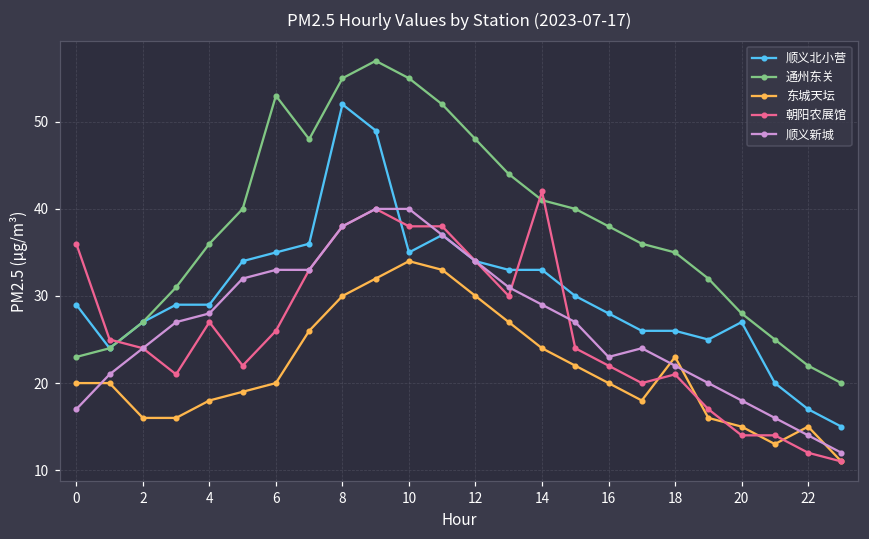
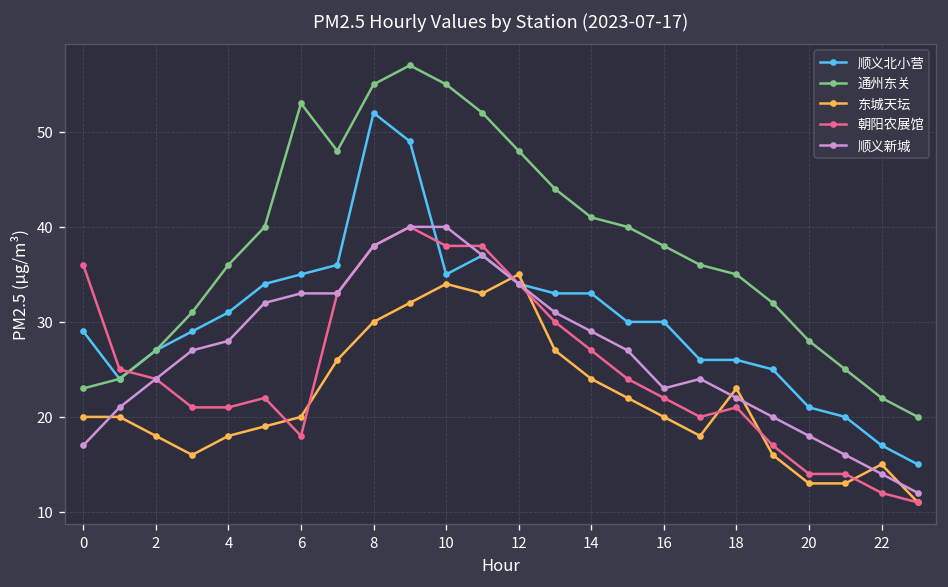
东城天坛, 2: 16 -> 18
顺义北小营, 4: 29 -> 31
朝阳农展馆, 4: 27 -> 21
朝阳农展馆, 6: 26 -> 18
东城天坛, 12: 30 -> 35
朝阳农展馆, 14: 42 -> 27
顺义北小营, 16: 28 -> 30
顺义北小营, 20: 27 -> 21
东城天坛, 20: 15 -> 13
